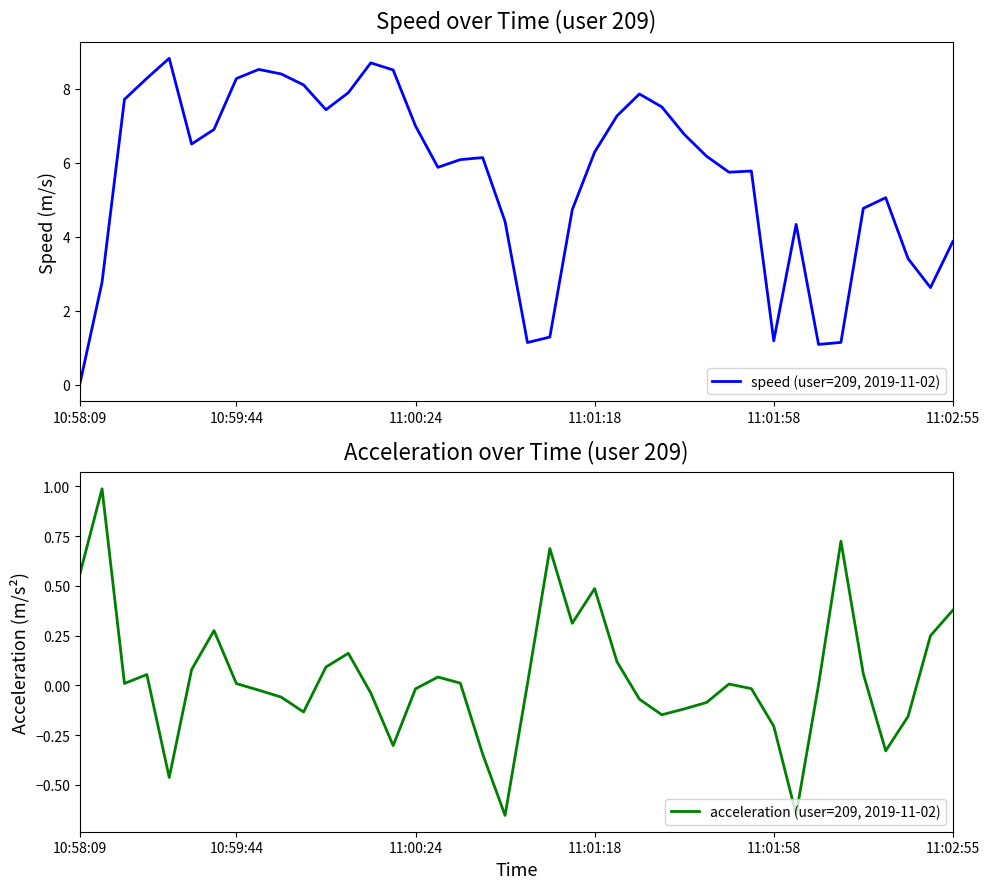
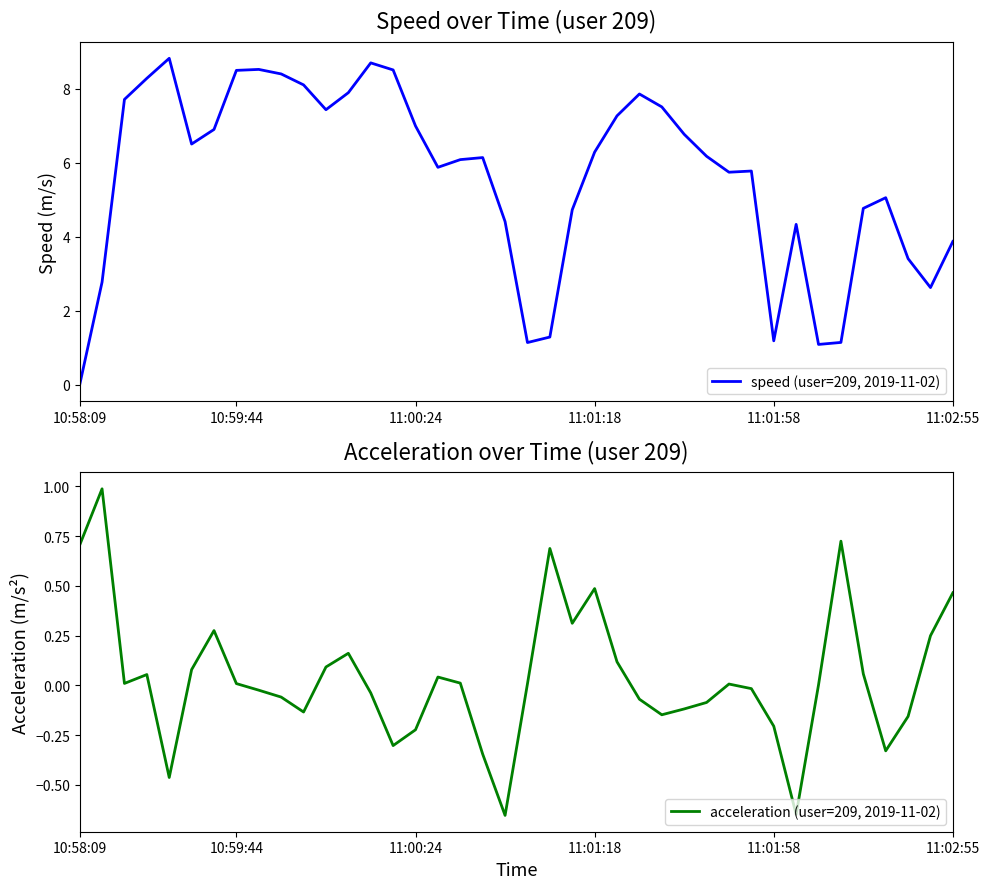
Speed over Time (user 209), 10:59:44: 8.3 -> 8.5
Acceleration over Time (user 209), 10:58:09: 0.56 -> 0.70
Acceleration over Time (user 209), 11:00:24: -0.02 -> -0.22
Acceleration over Time (user 209), 11:02:55: 0.38 -> 0.47
